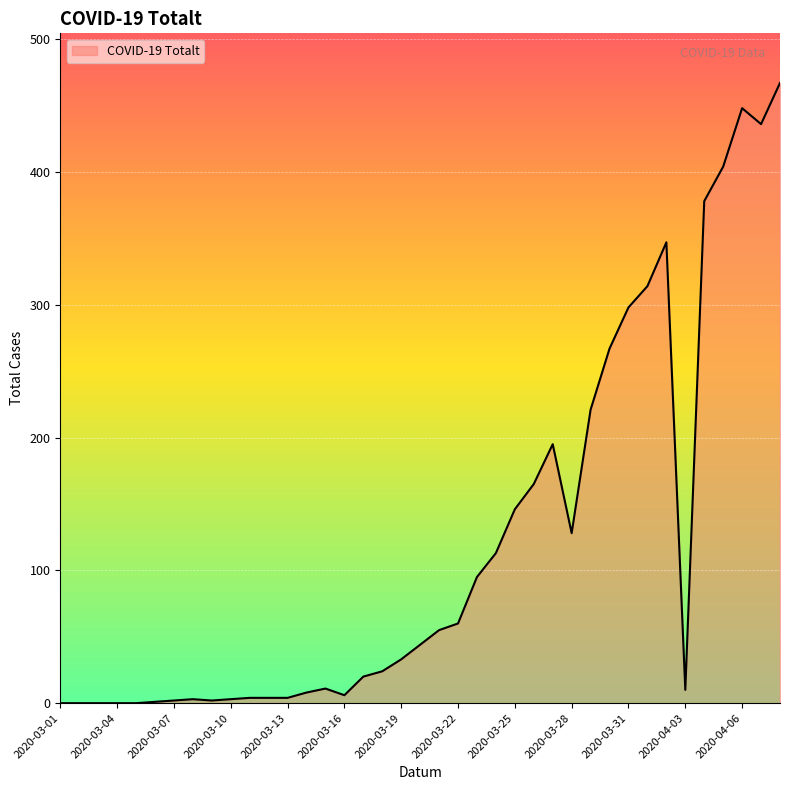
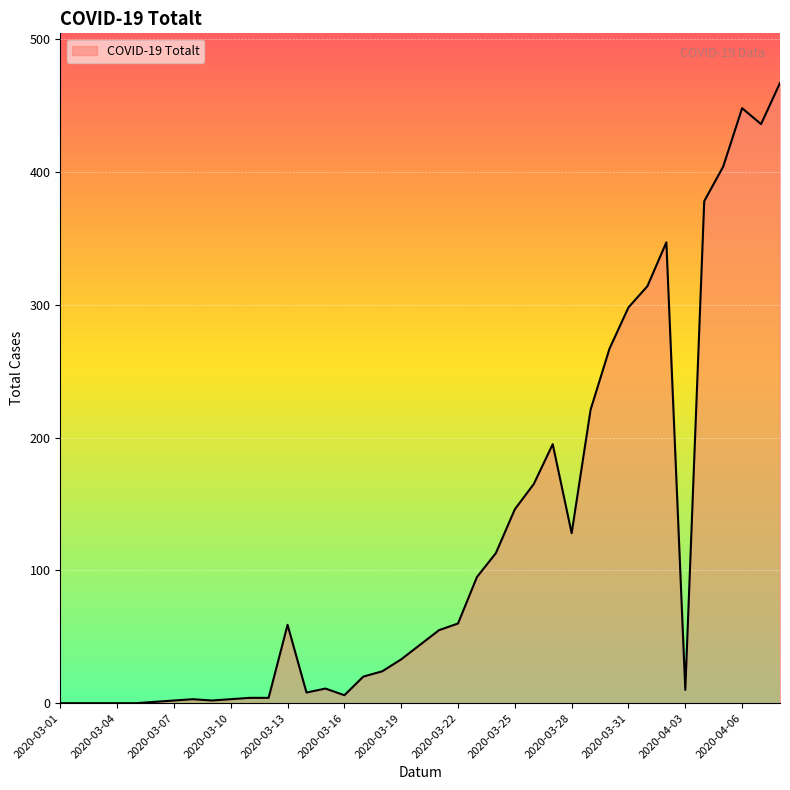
2020-03-13: 4 -> 59
